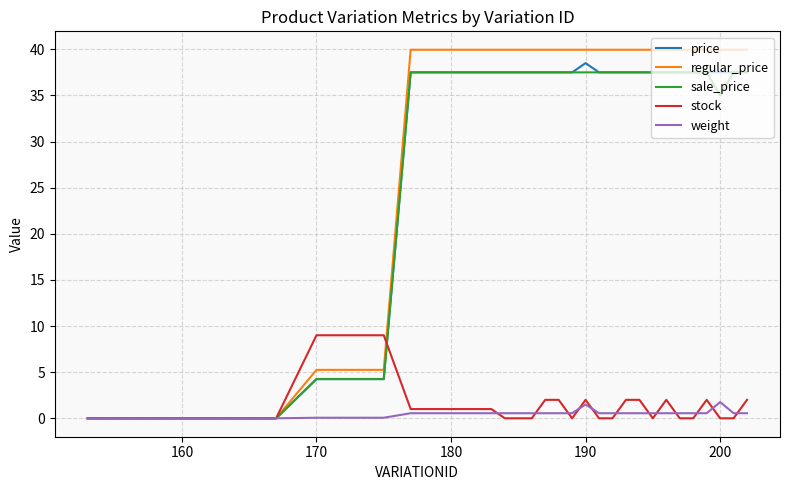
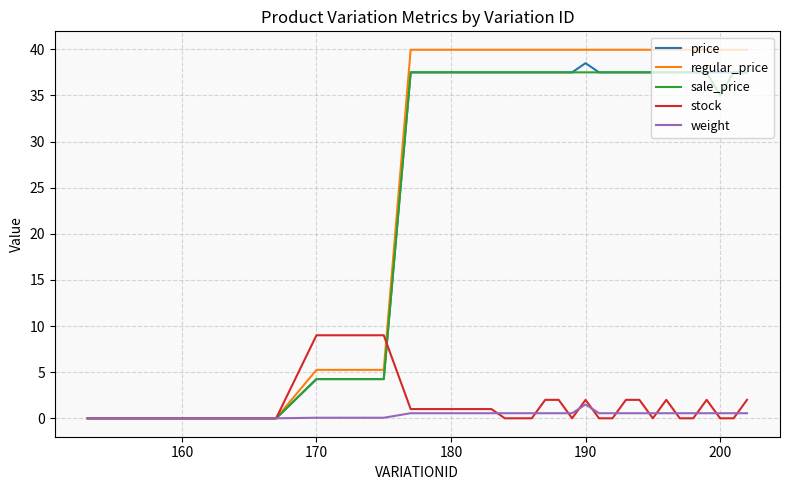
weight, 200: 2 -> 1
